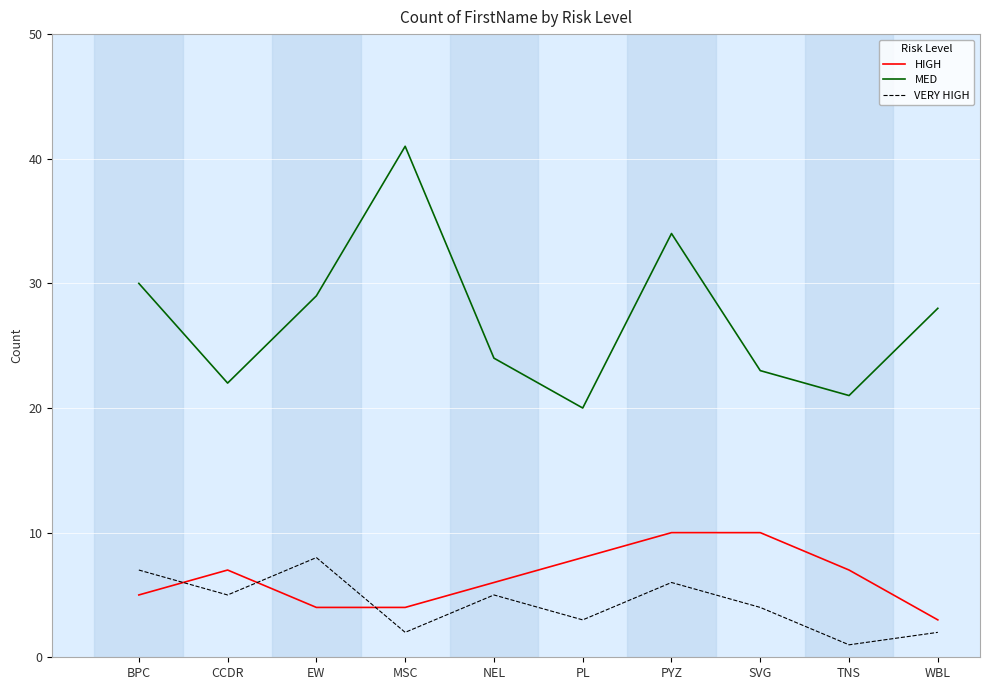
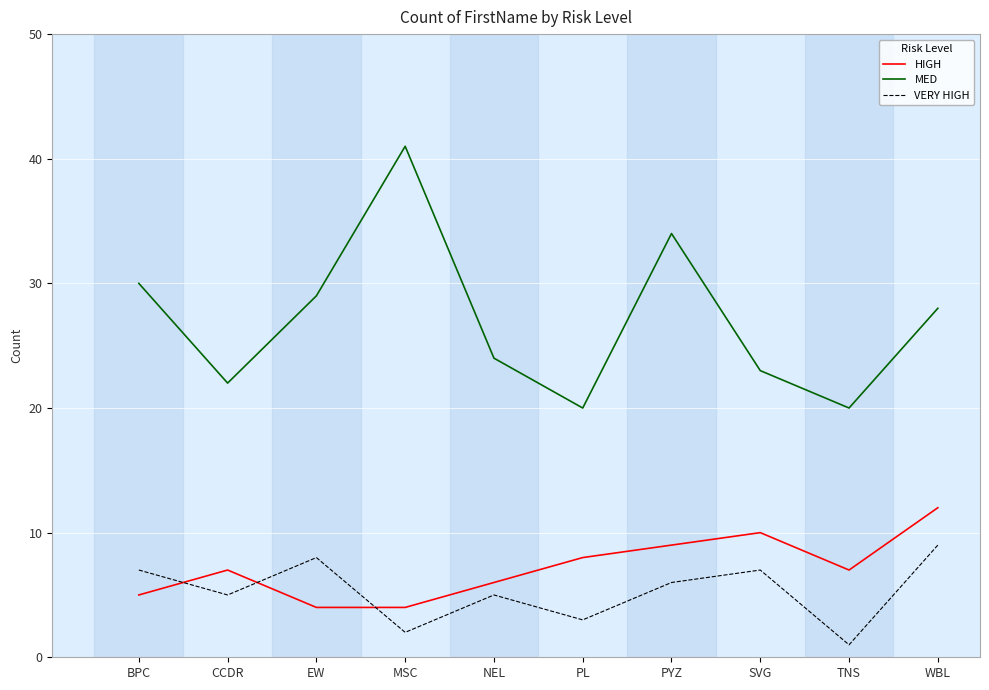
HIGH, PYZ: 10 -> 9
VERY HIGH, SVG: 4 -> 7
MED, TNS: 21 -> 20
HIGH, WBL: 3 -> 12
VERY HIGH, WBL: 2 -> 9
